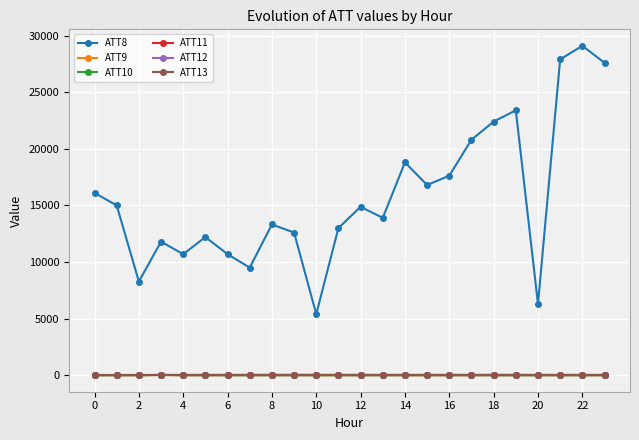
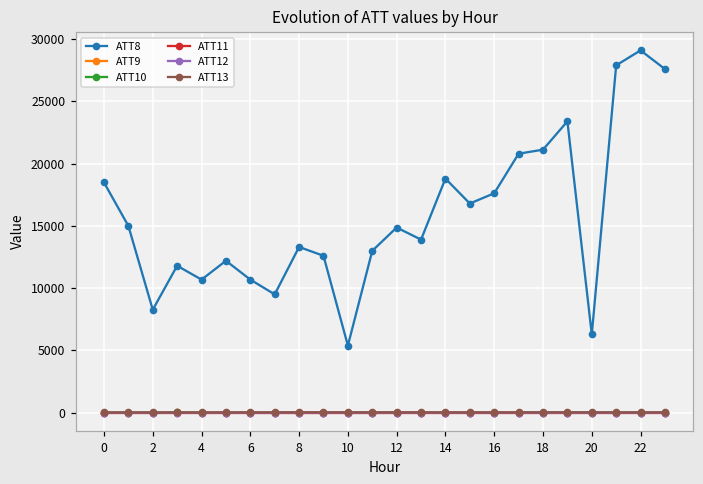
ATT8, 0: 16100 -> 18500
ATT8, 18: 22400 -> 21100
